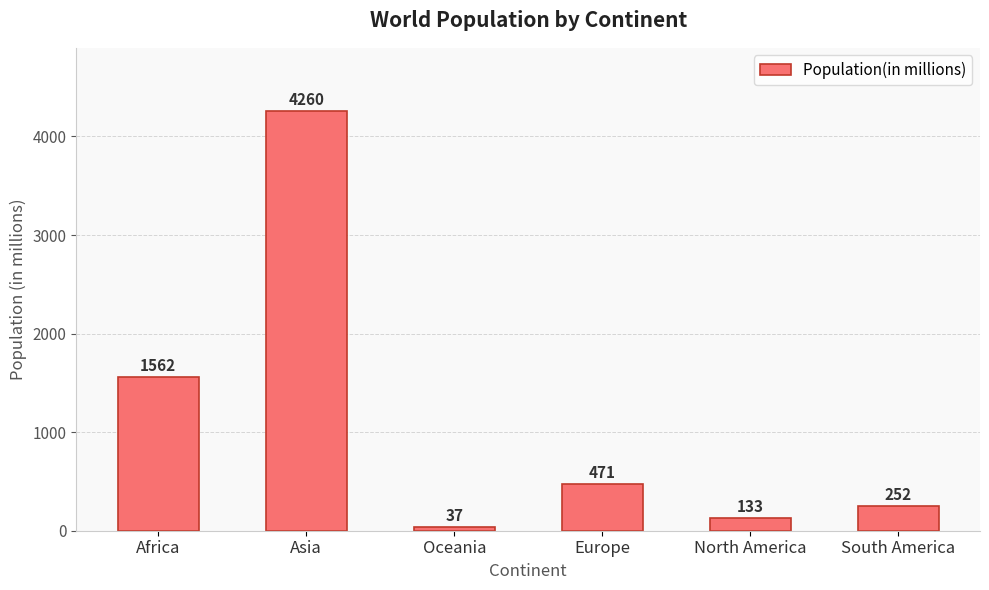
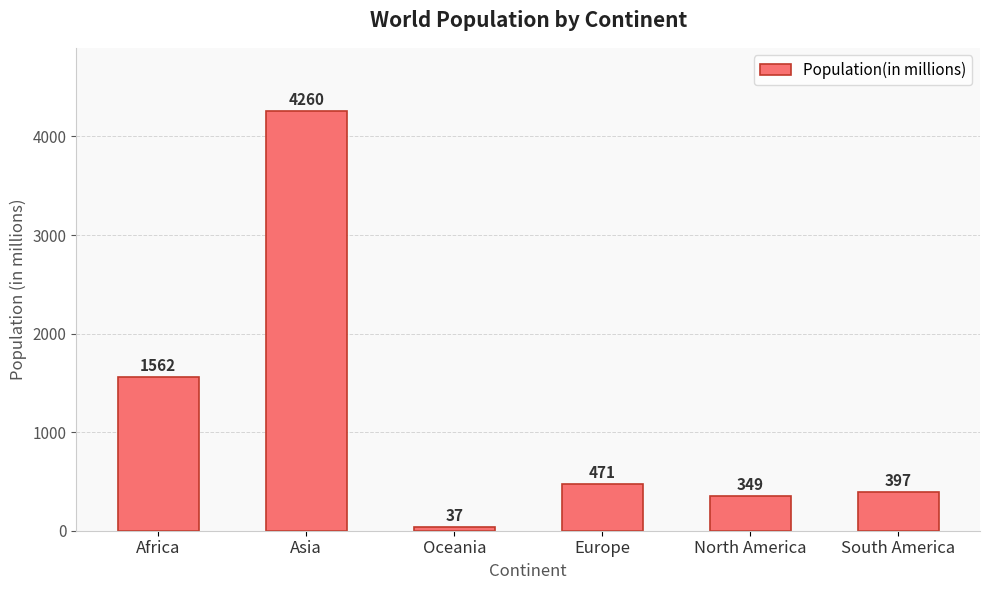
North America: 133 -> 349
South America: 252 -> 397
